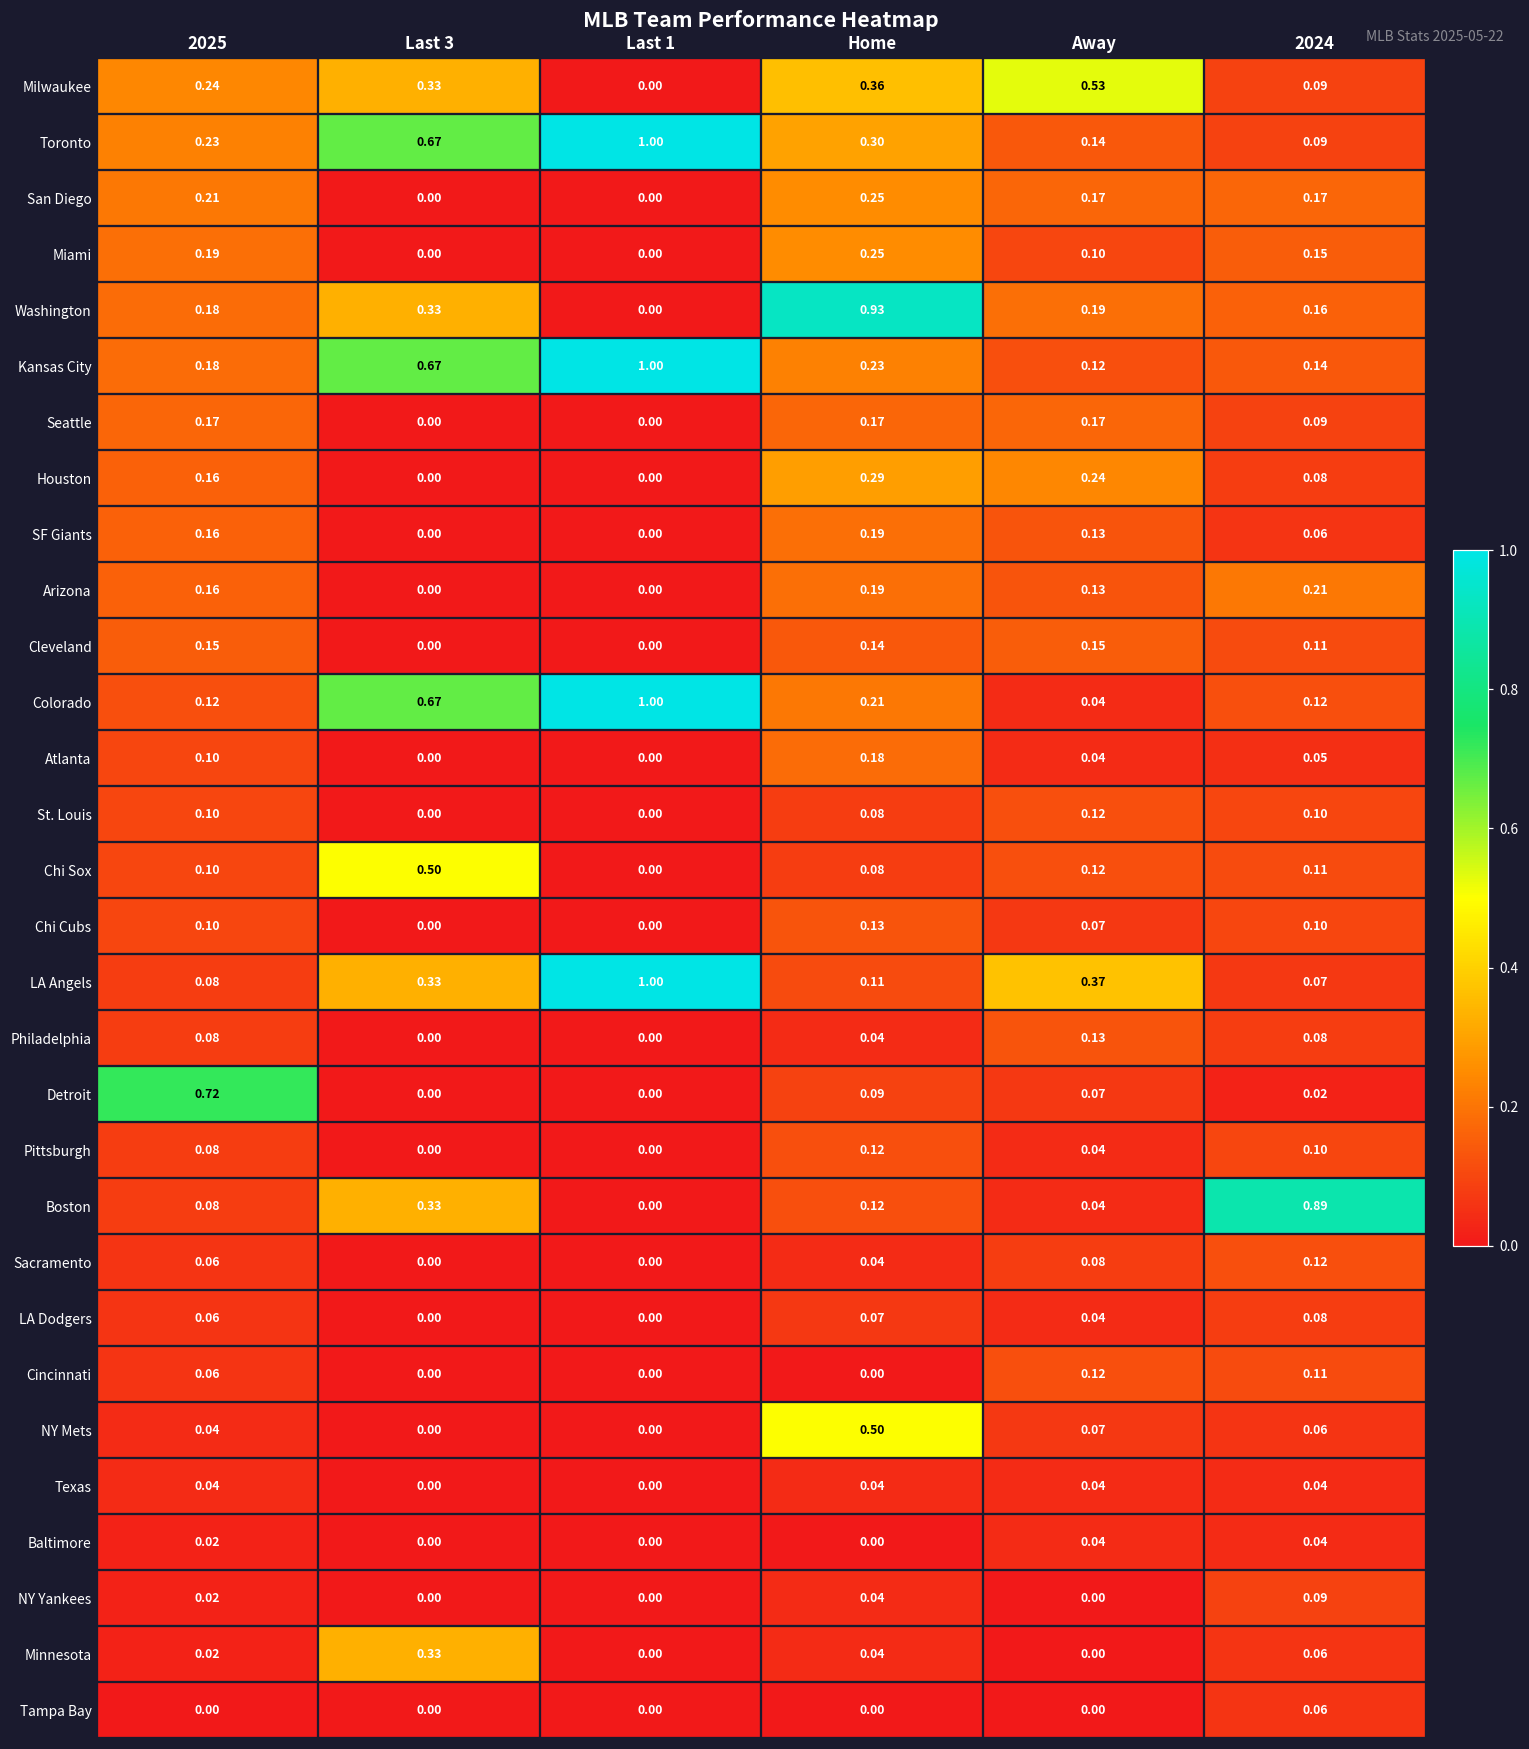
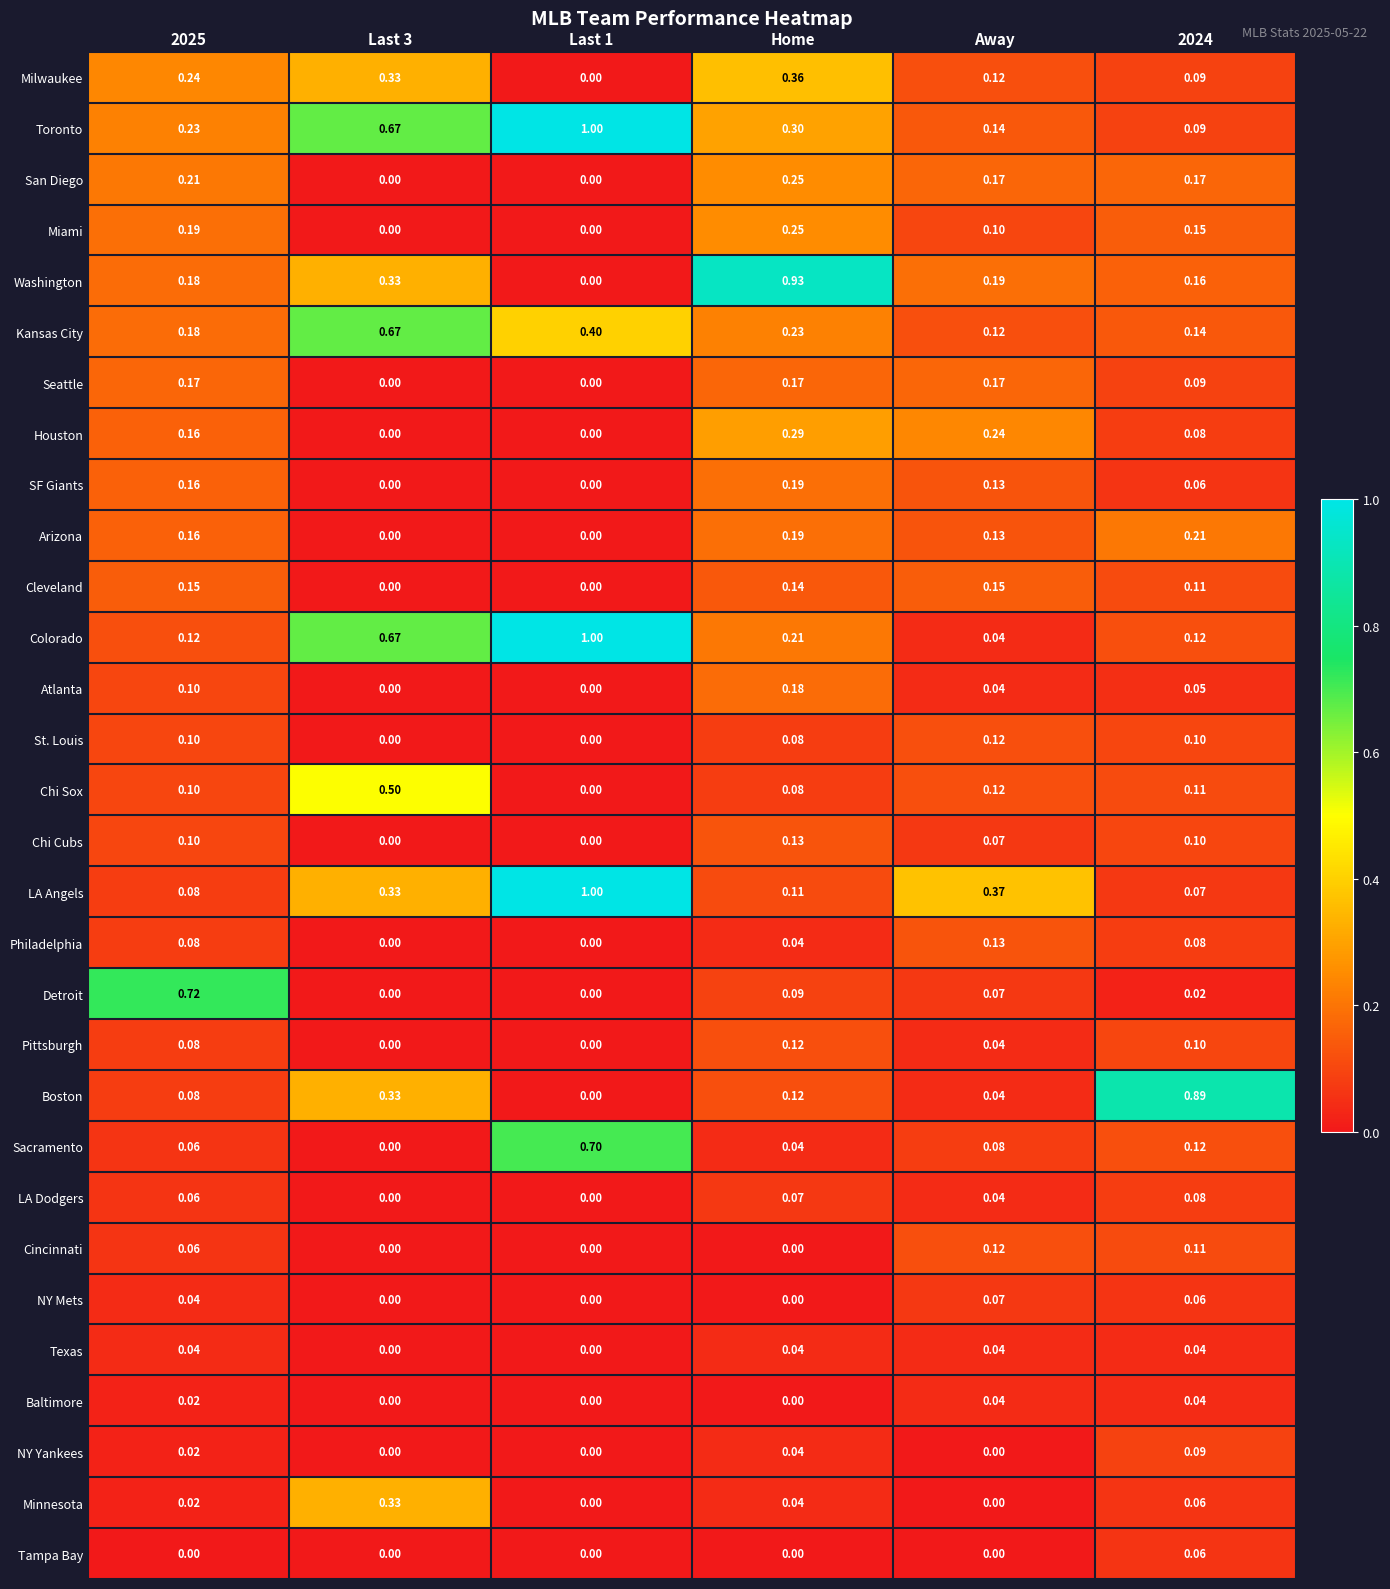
Milwaukee, Away: 0.53 -> 0.12
Kansas City, Last 1: 1.00 -> 0.40
Sacramento, Last 1: 0.00 -> 0.70
NY Mets, Home: 0.50 -> 0.00
